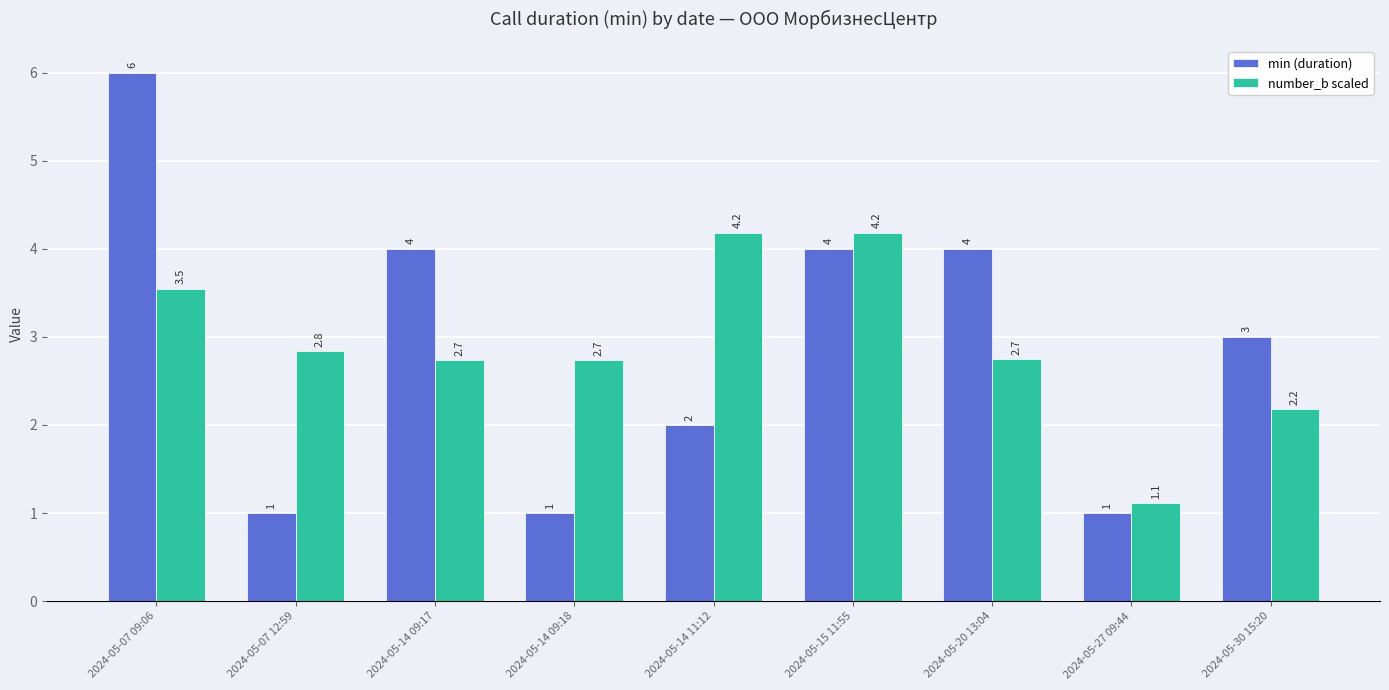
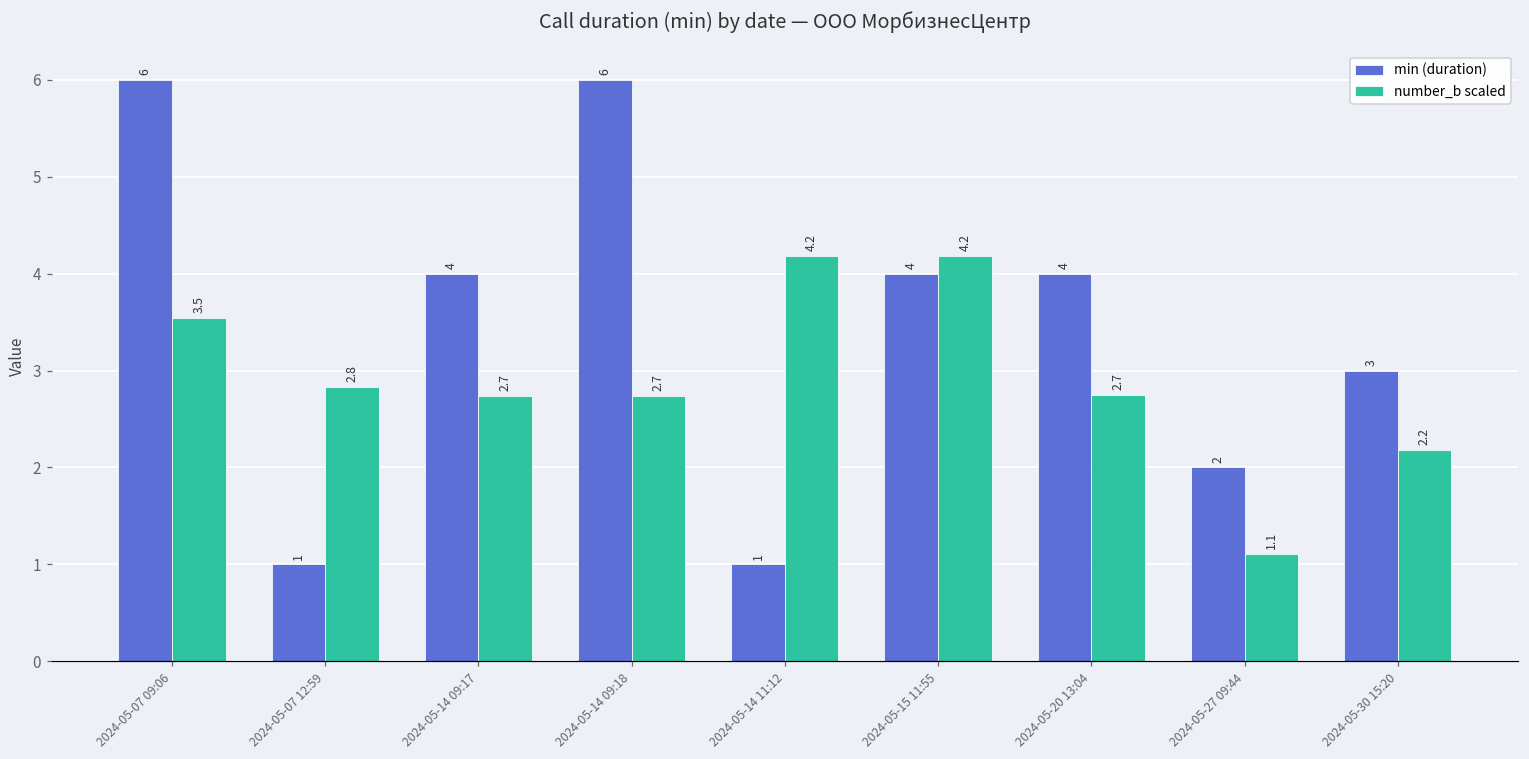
min (duration), 2024-05-14 09:18: 1 -> 6
min (duration), 2024-05-14 11:12: 2 -> 1
min (duration), 2024-05-27 09:44: 1 -> 2
